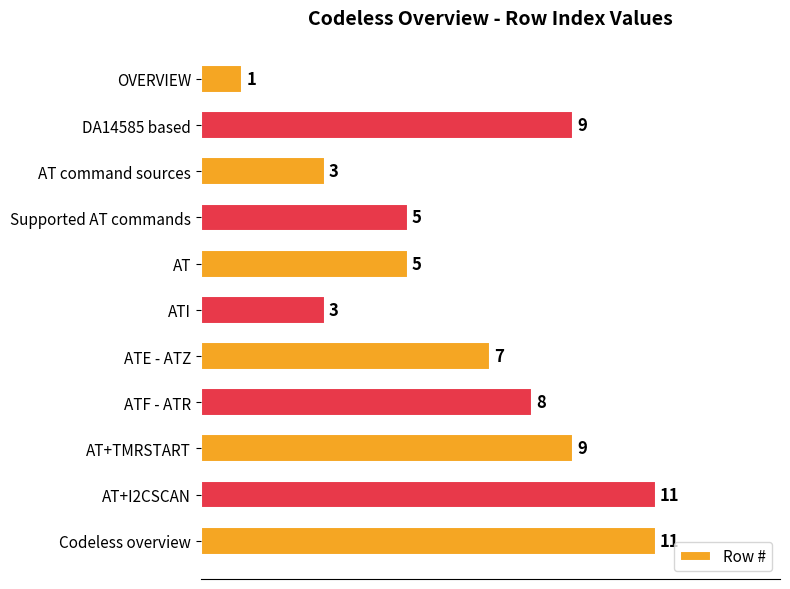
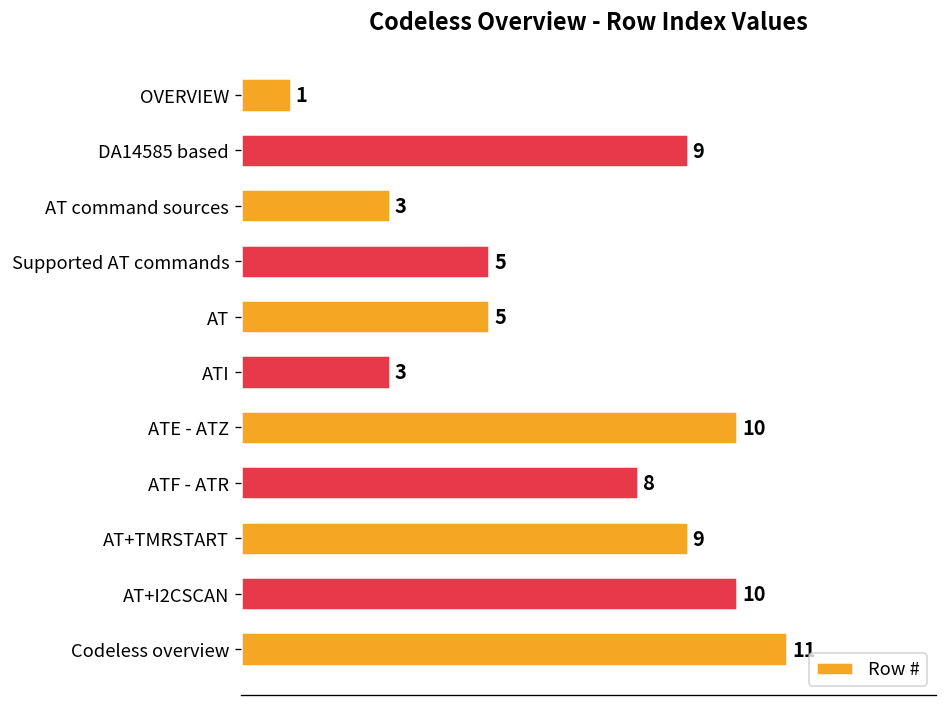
ATE - ATZ: 7 -> 10
AT+I2CSCAN: 11 -> 10
